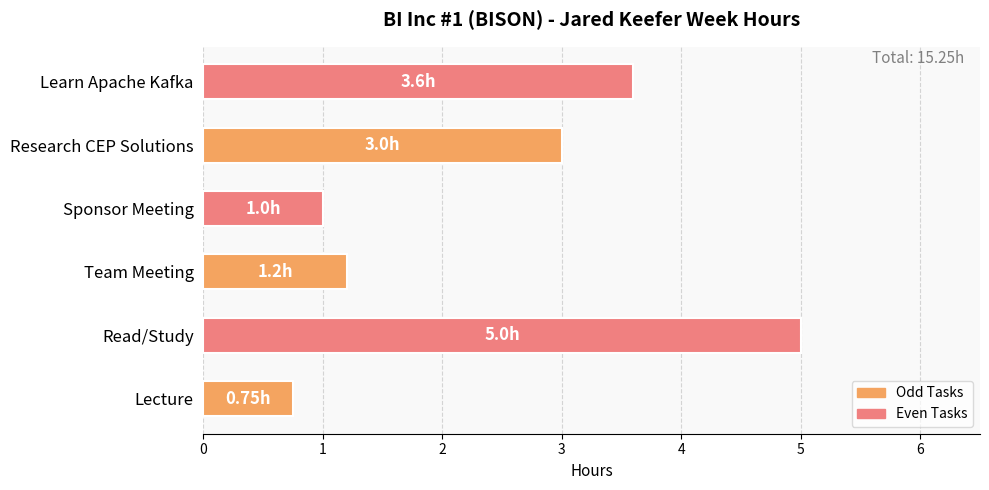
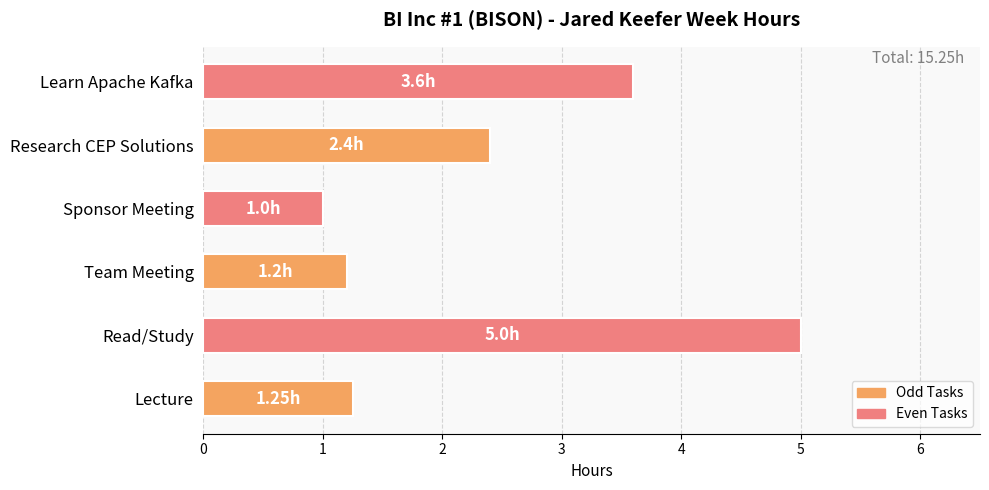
Research CEP Solutions: 3.0h -> 2.4h
Lecture: 0.75h -> 1.25h
